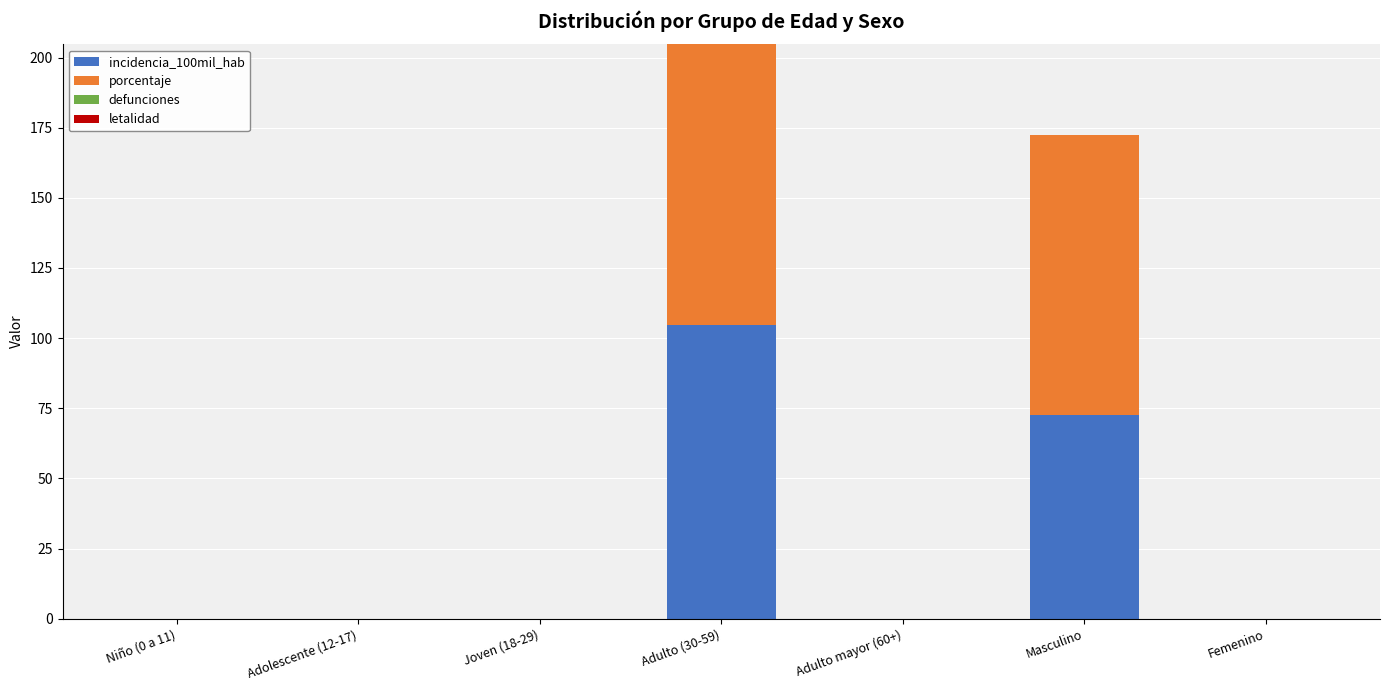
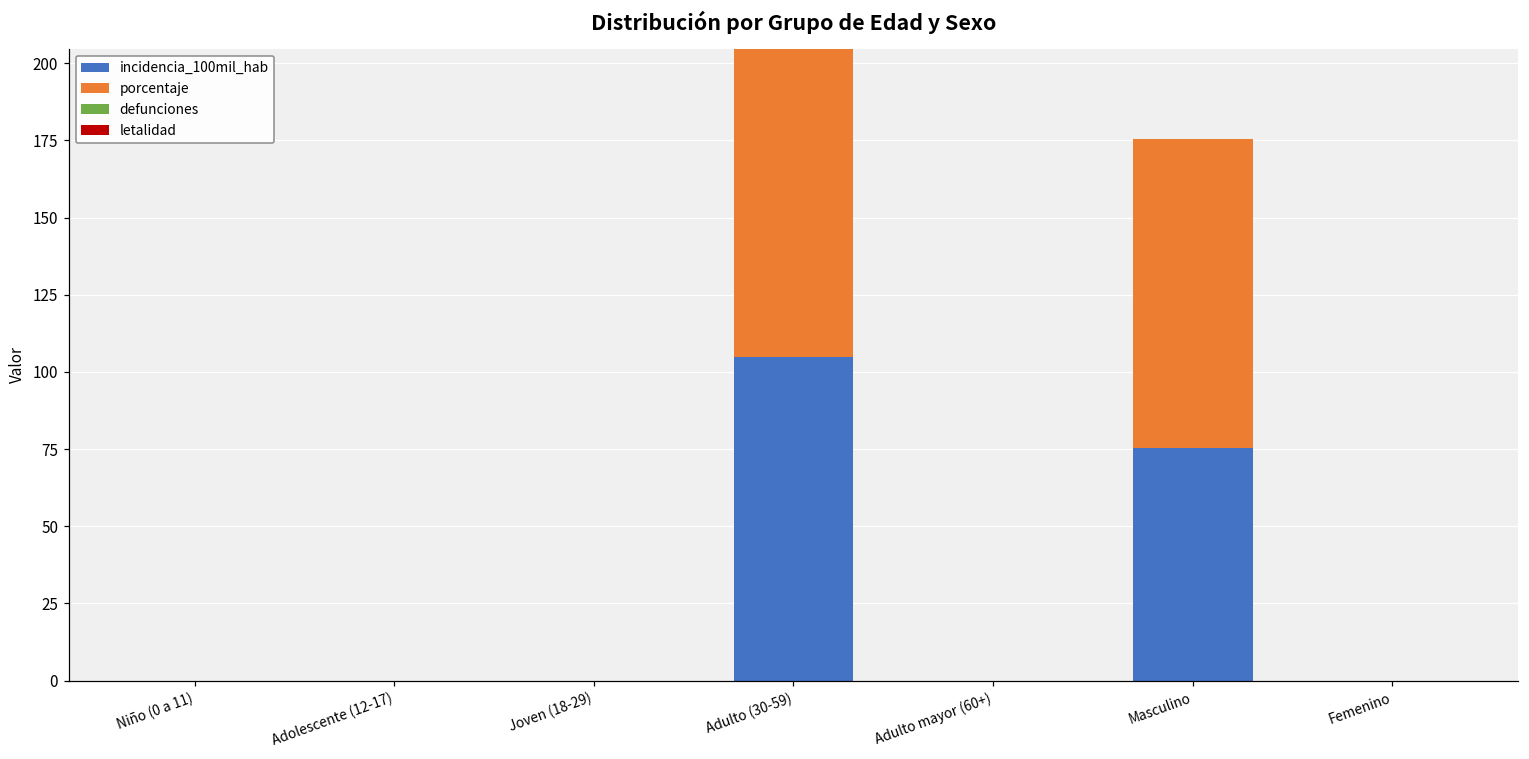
incidencia_100mil_hab, Masculino: 72 -> 75
